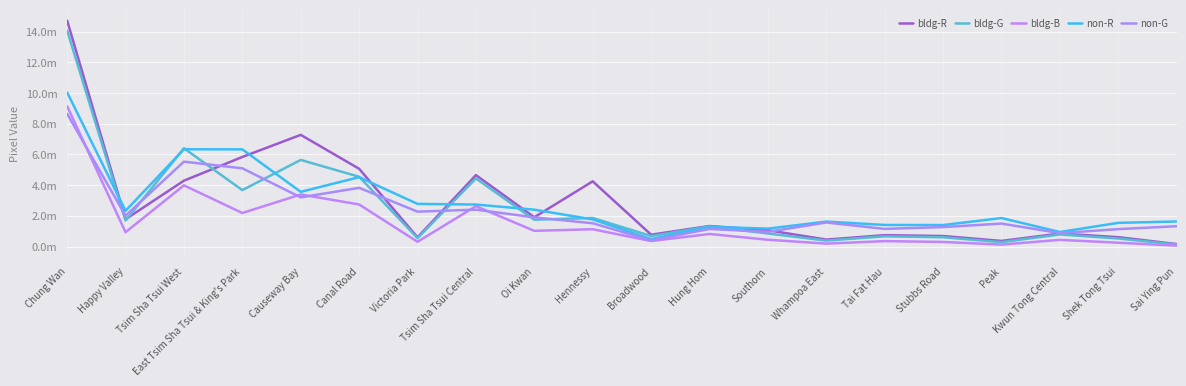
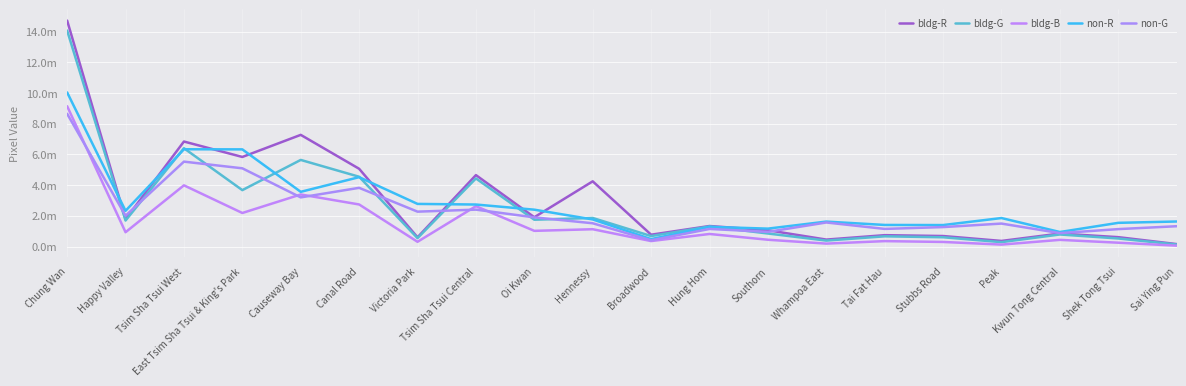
bldg-R, Tsim Sha Tsui West: 4.3m -> 6.8m
